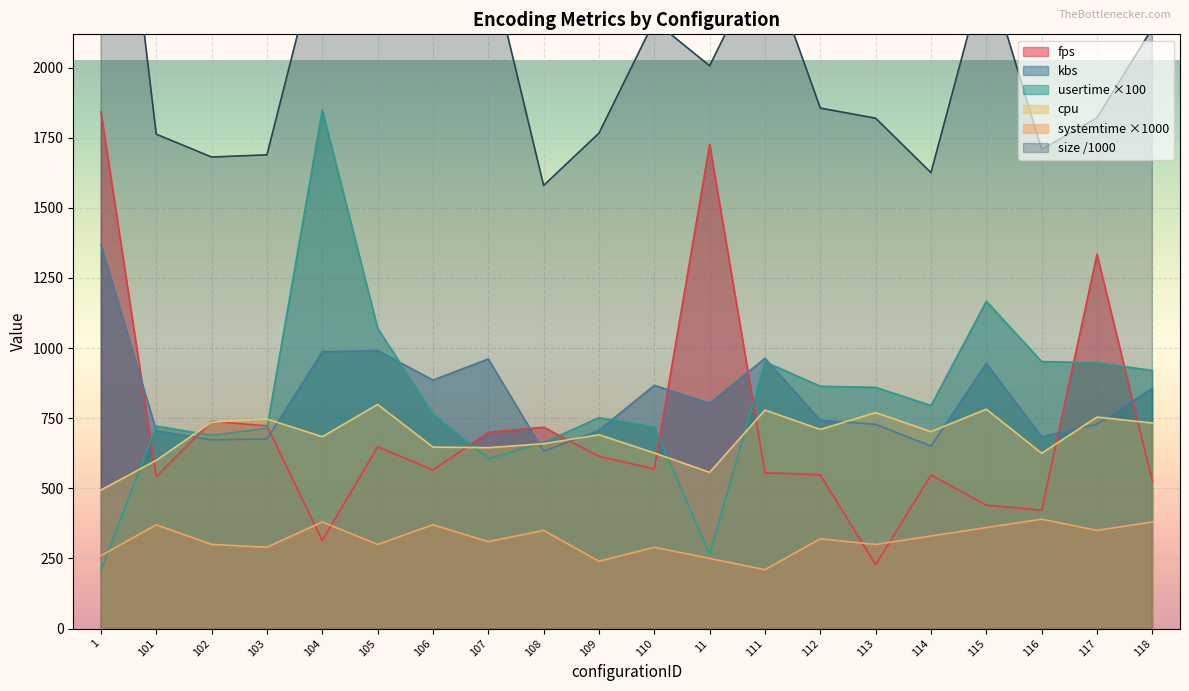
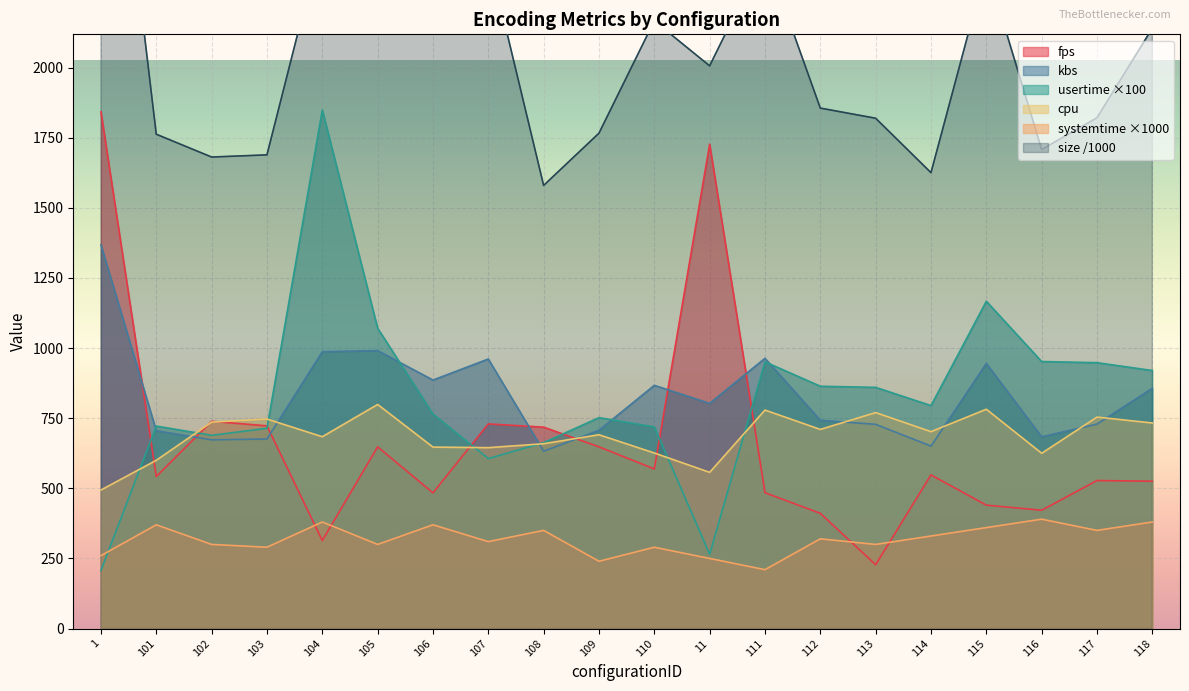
fps, 106: 570 -> 480
fps, 107: 700 -> 730
fps, 109: 610 -> 650
fps, 111: 560 -> 480
fps, 112: 550 -> 410
fps, 117: 1330 -> 530
